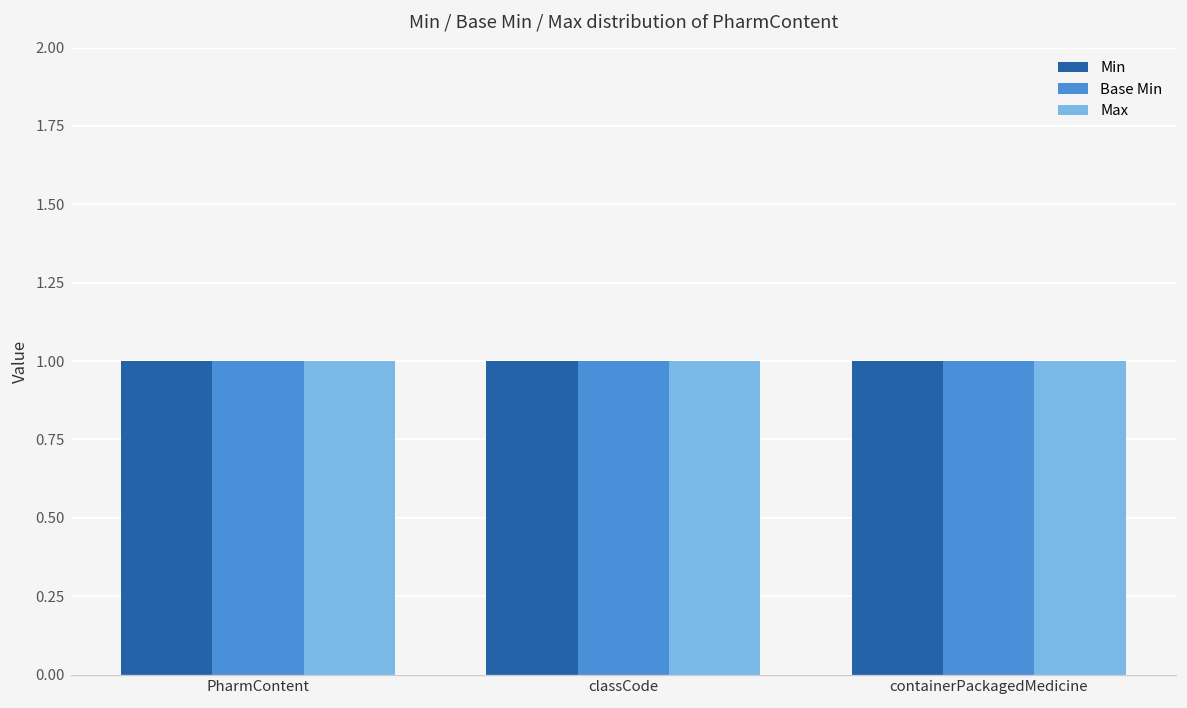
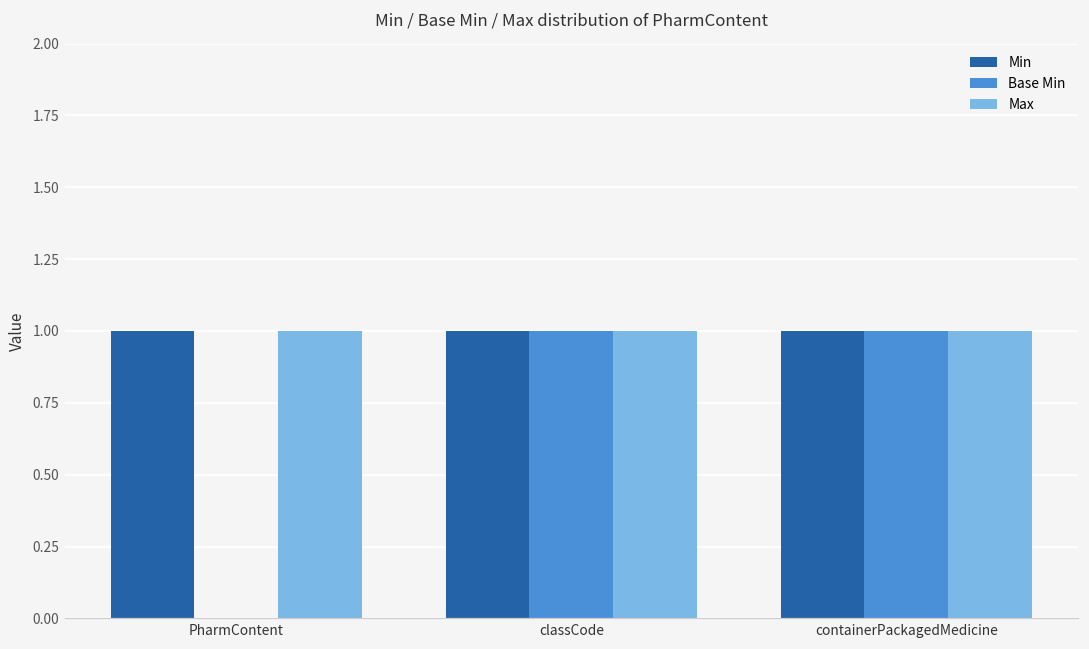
Base Min, PharmContent: 1 -> 0
